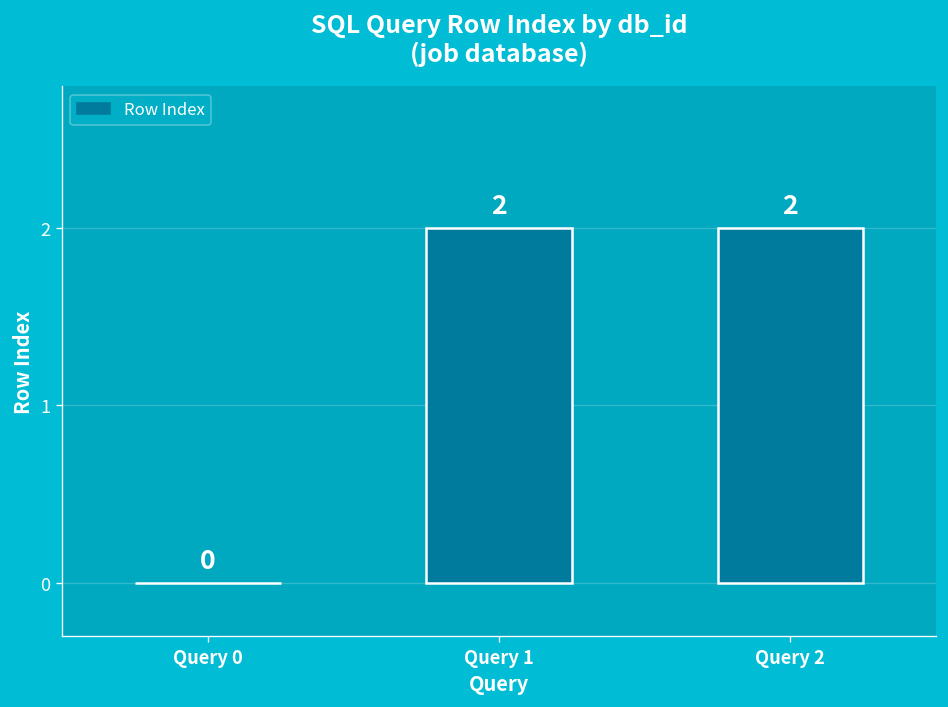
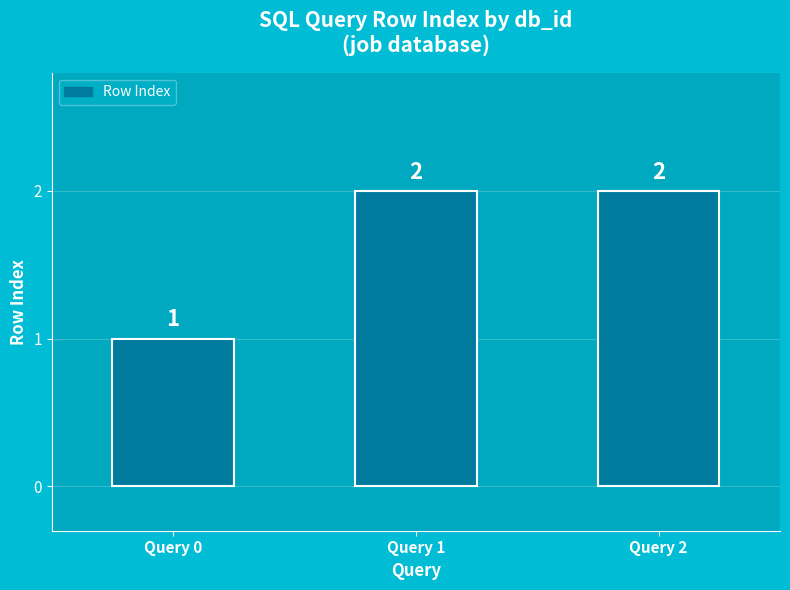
Query 0: 0 -> 1
